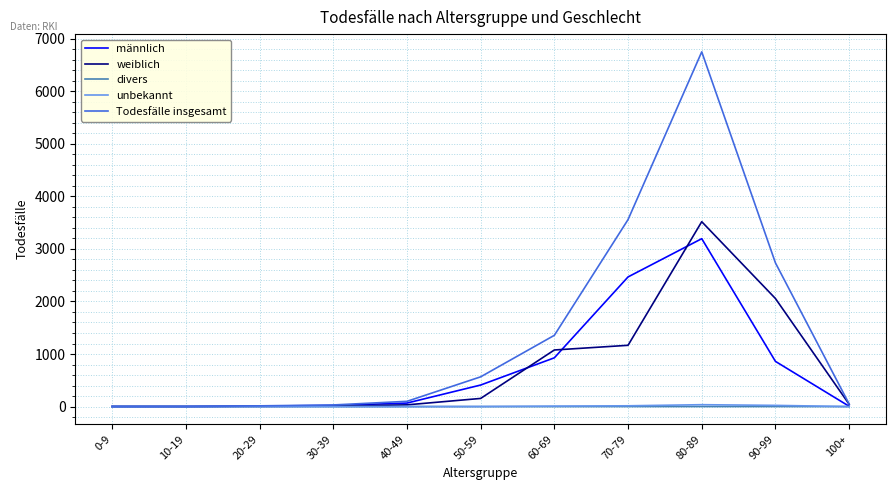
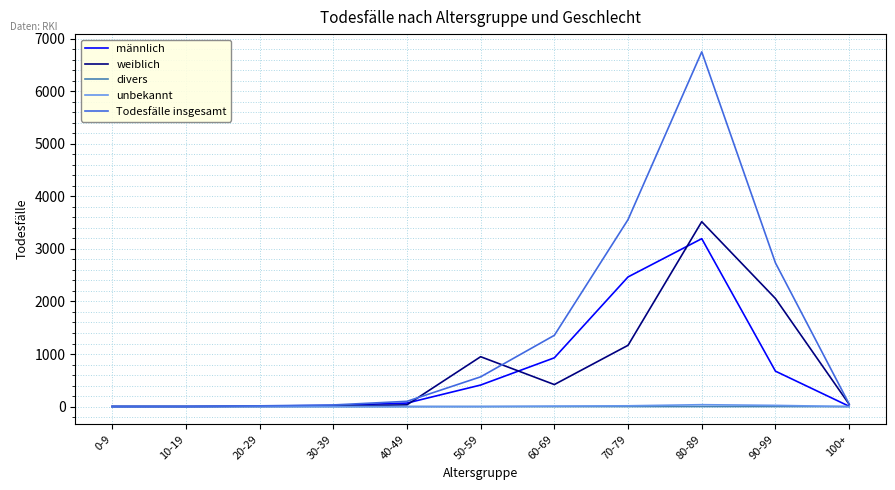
weiblich, 50-59: 200 -> 900
weiblich, 60-69: 1100 -> 400
männlich, 90-99: 900 -> 700
